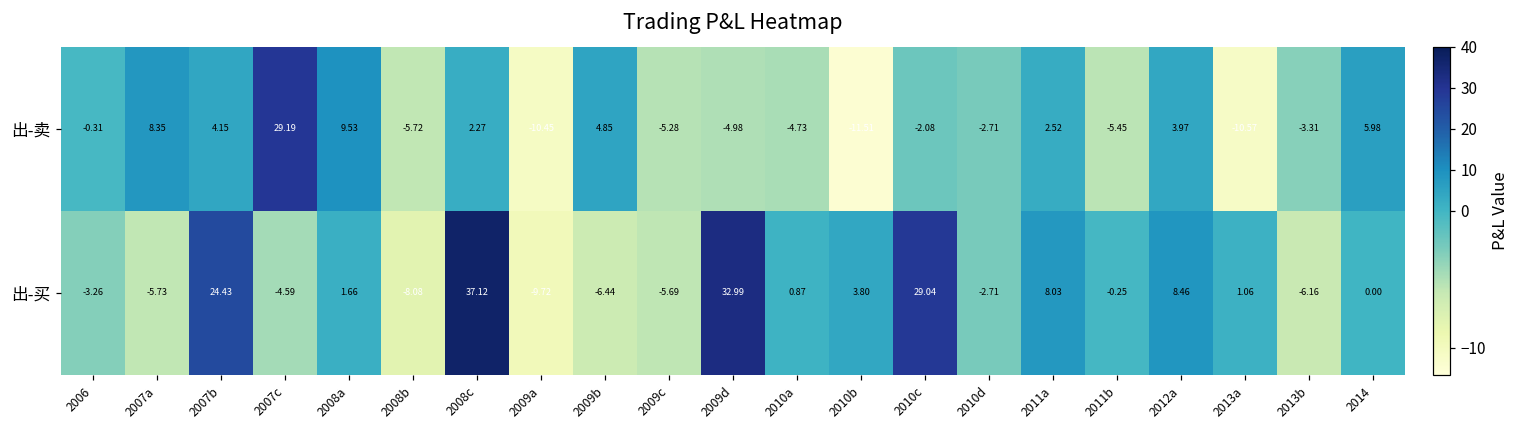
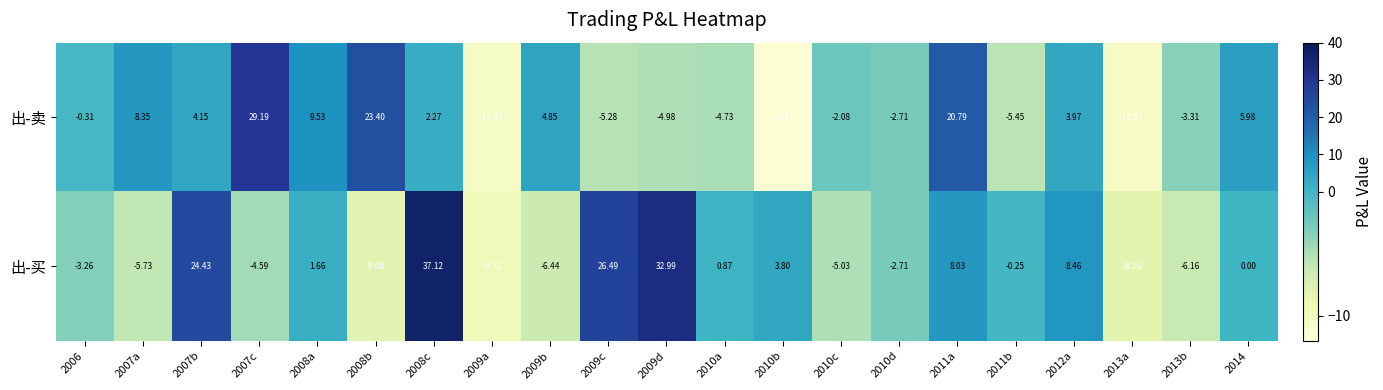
出-卖, 2008b: -5.72 -> 23.40
出-卖, 2011a: 2.52 -> 20.79
出-买, 2009c: -5.69 -> 26.49
出-买, 2010c: 29.04 -> -5.03
出-买, 2013a: 1.06 -> -8.16
